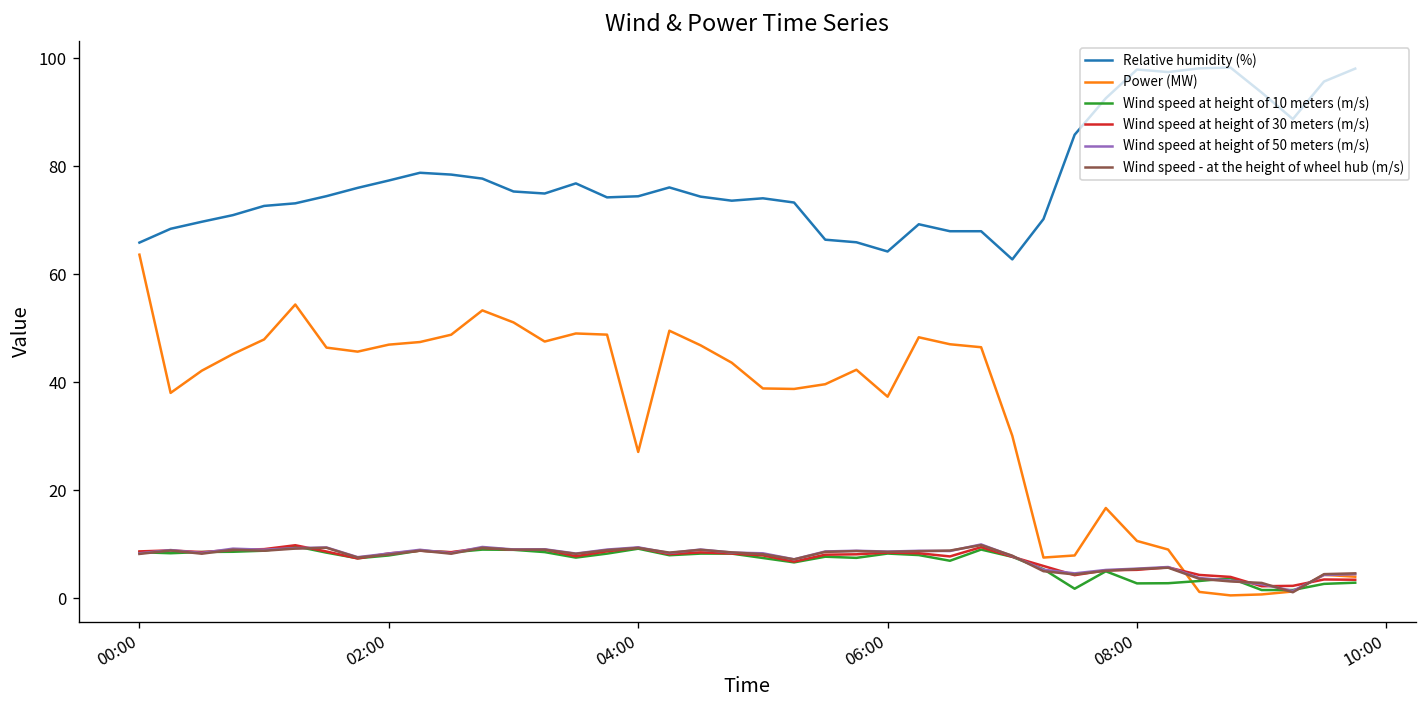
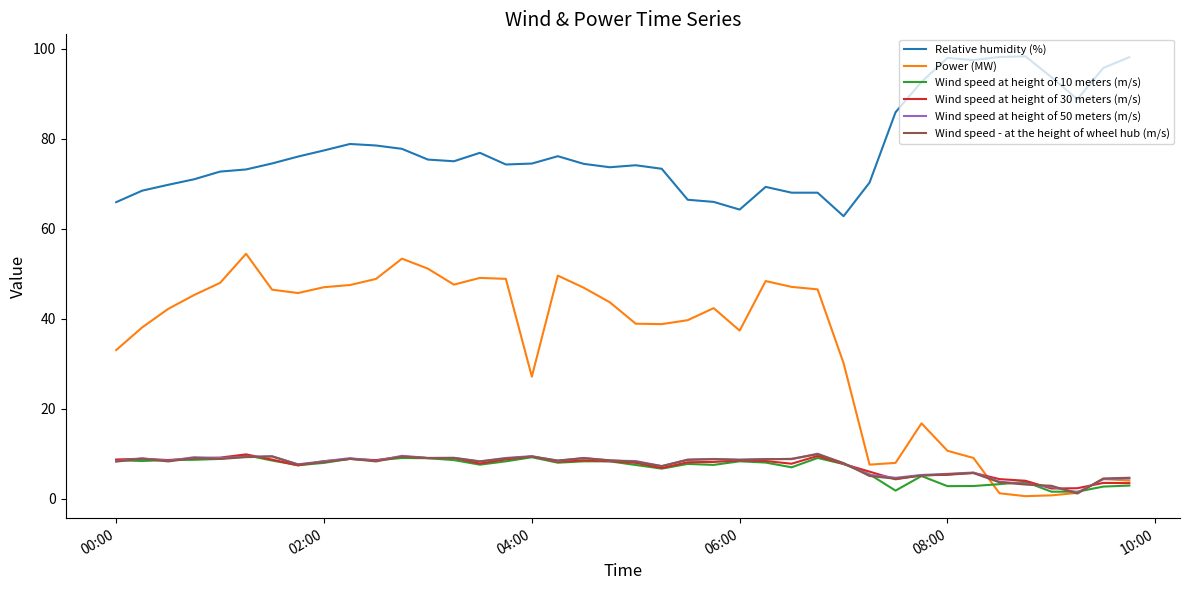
Power (MW), 00:00: 64 -> 33
